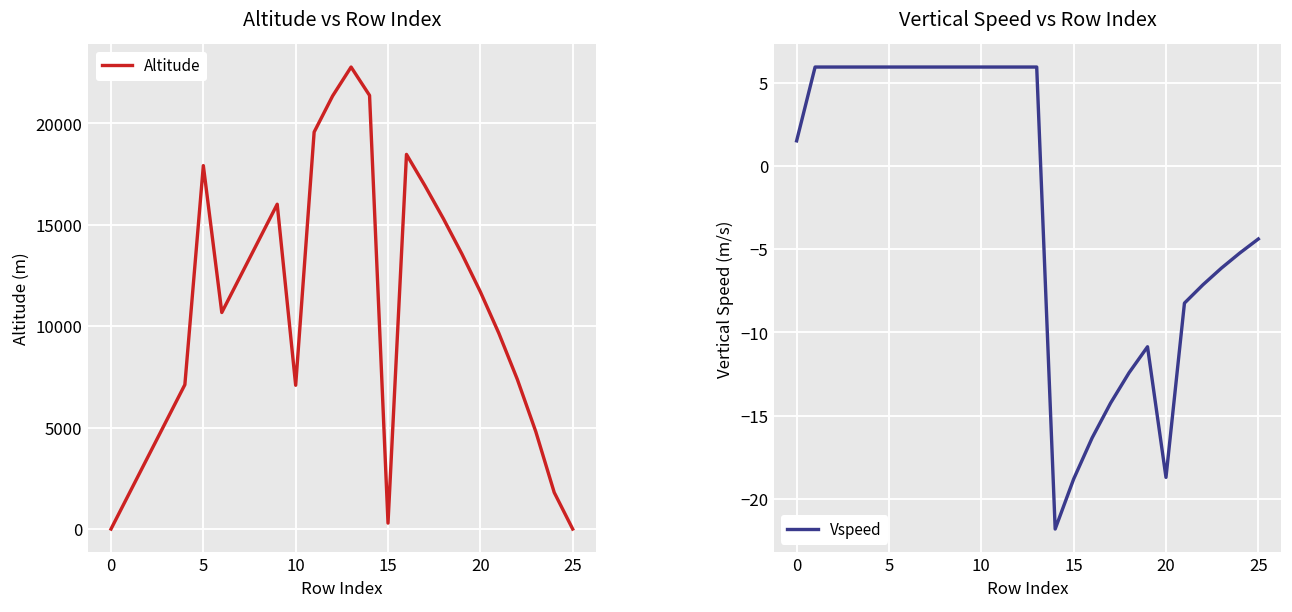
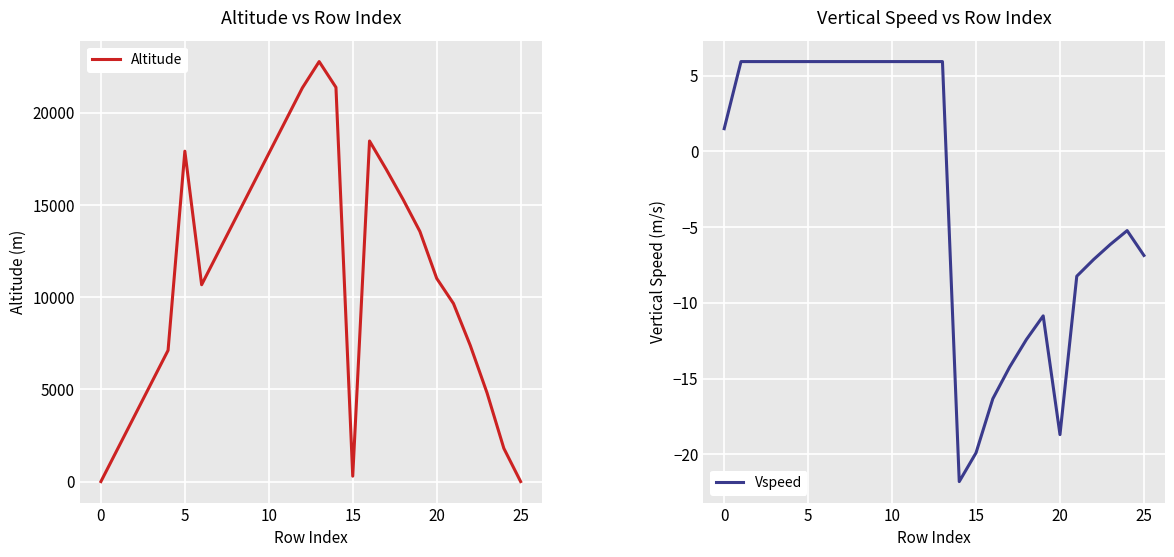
Altitude vs Row Index, 10: 7100 -> 17800
Altitude vs Row Index, 20: 11700 -> 11000
Vertical Speed vs Row Index, 15: -18.8 -> -19.9
Vertical Speed vs Row Index, 25: -4.4 -> -6.9
